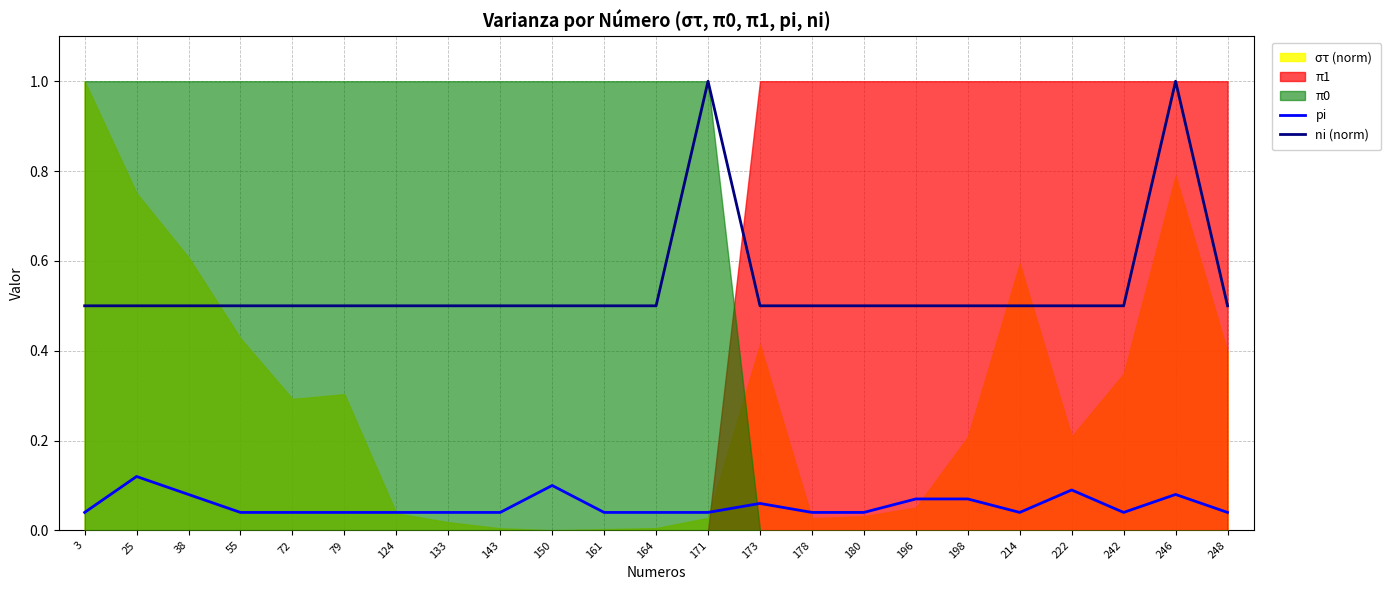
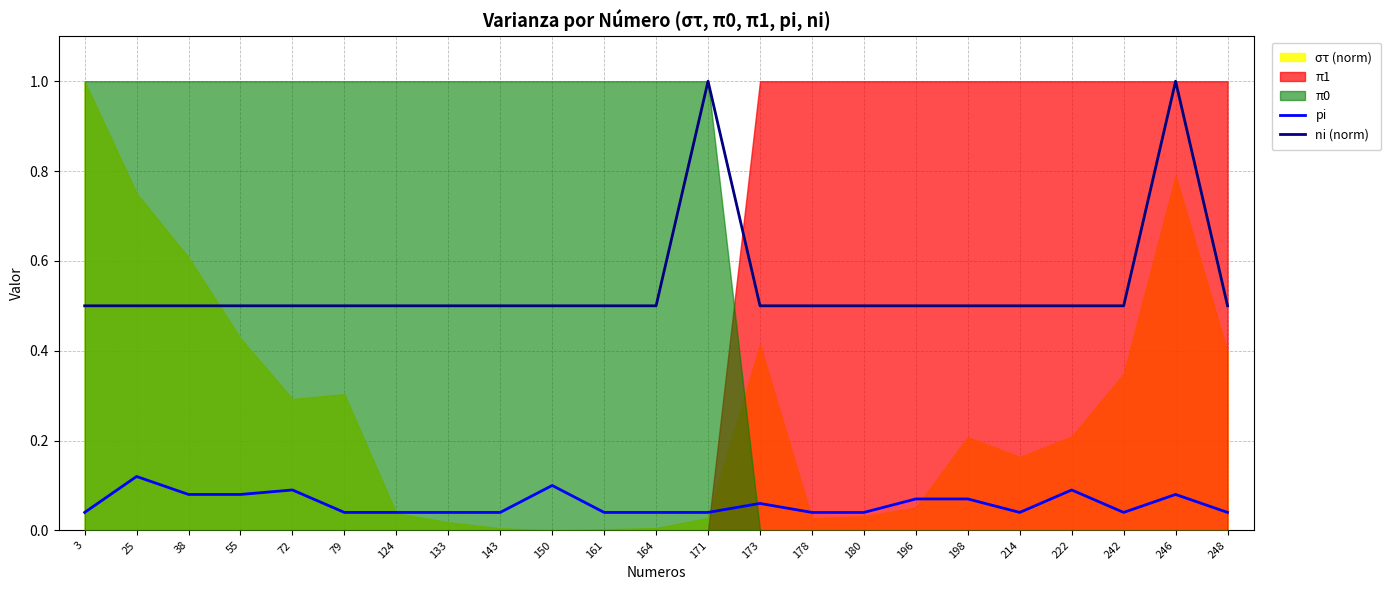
pi, 55: 0.04 -> 0.08
pi, 72: 0.04 -> 0.09
στ (norm), 214: 0.59 -> 0.16
